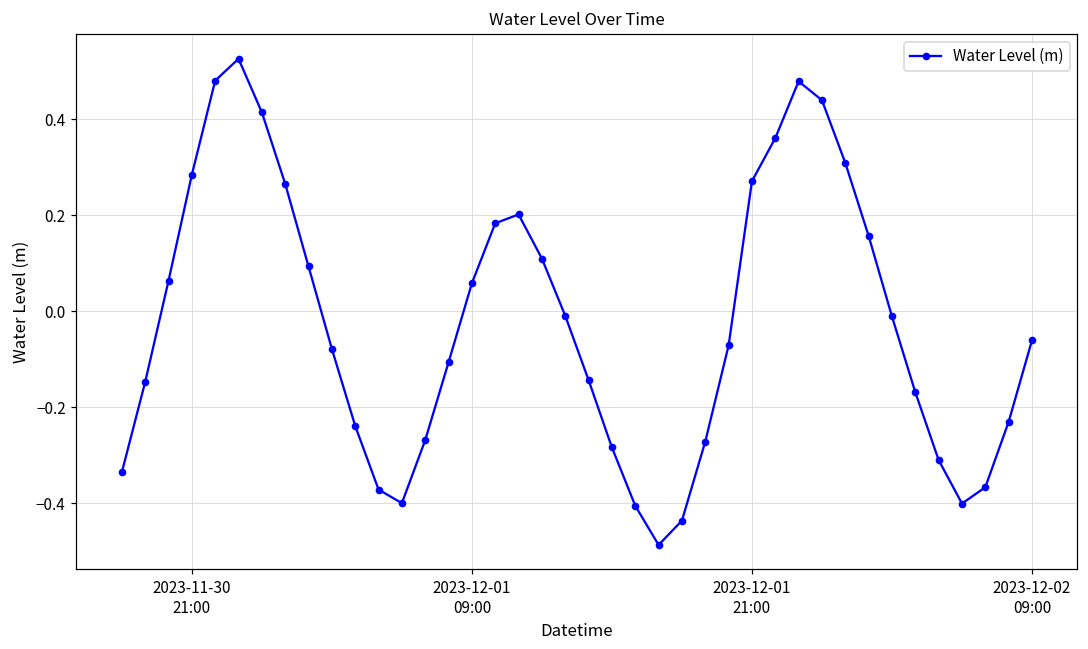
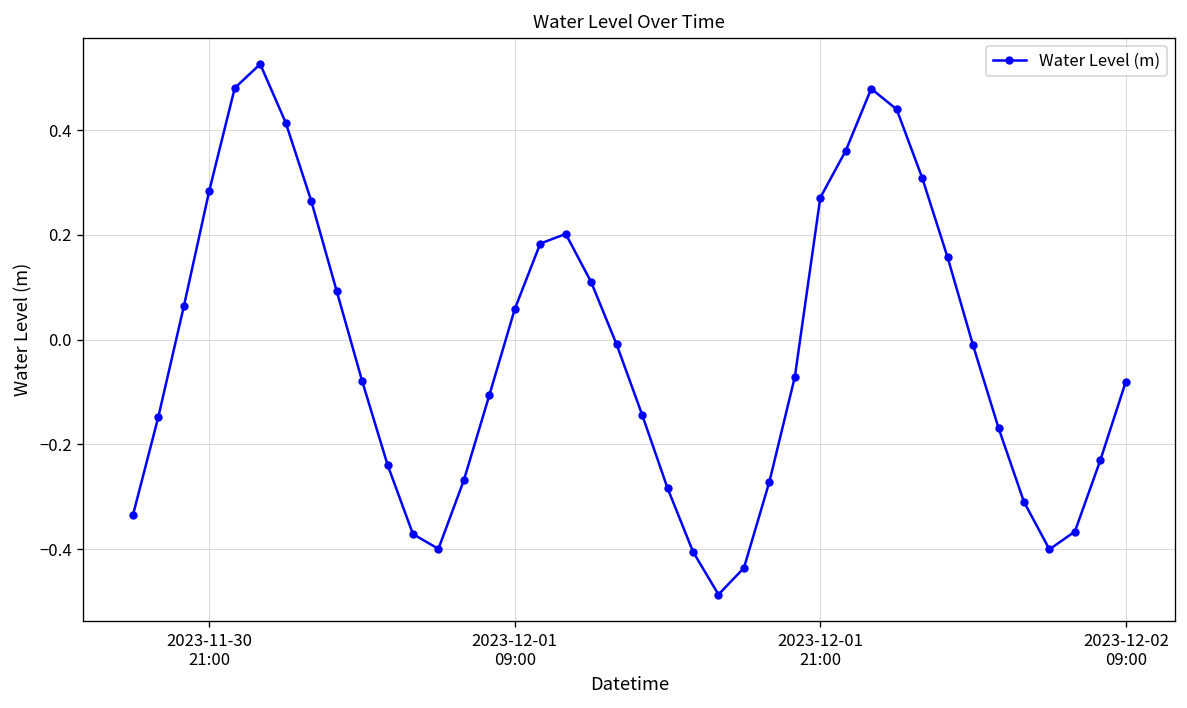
2023-12-02 09:00: -0.06 -> -0.08
